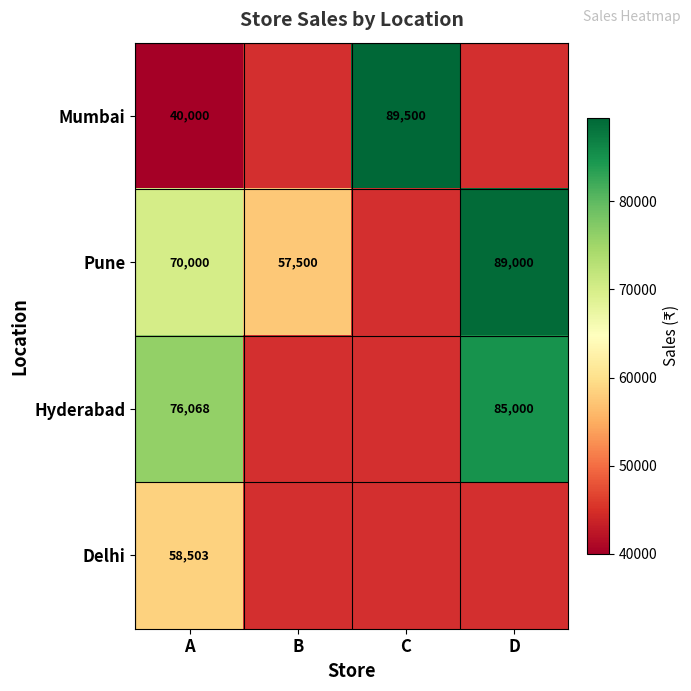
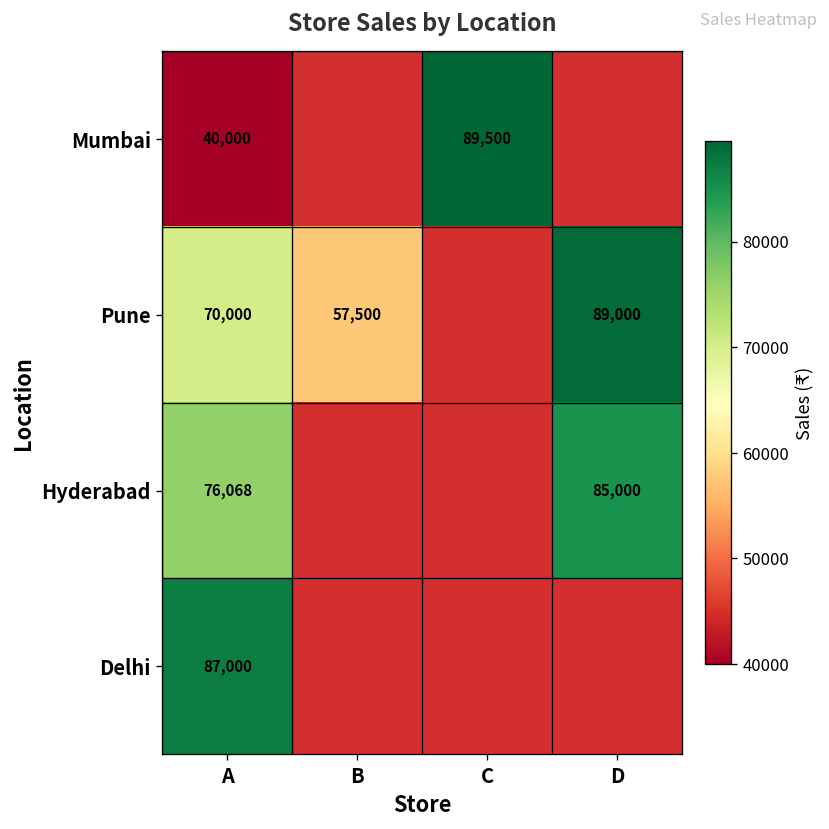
Delhi, A: 58,503 -> 87,000
